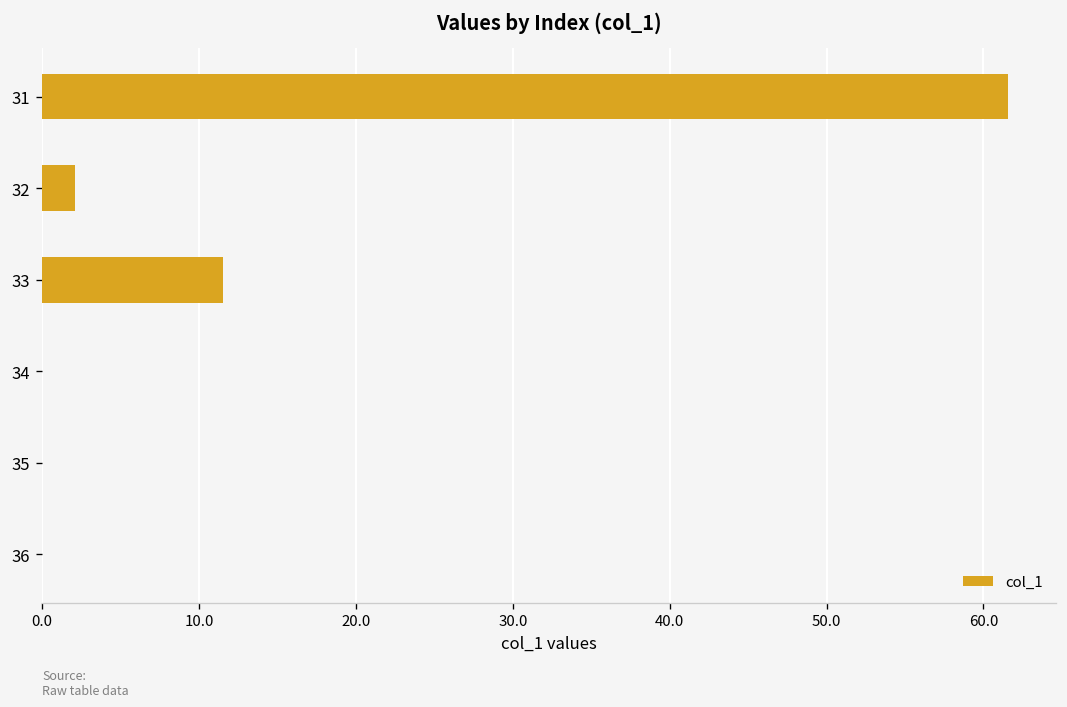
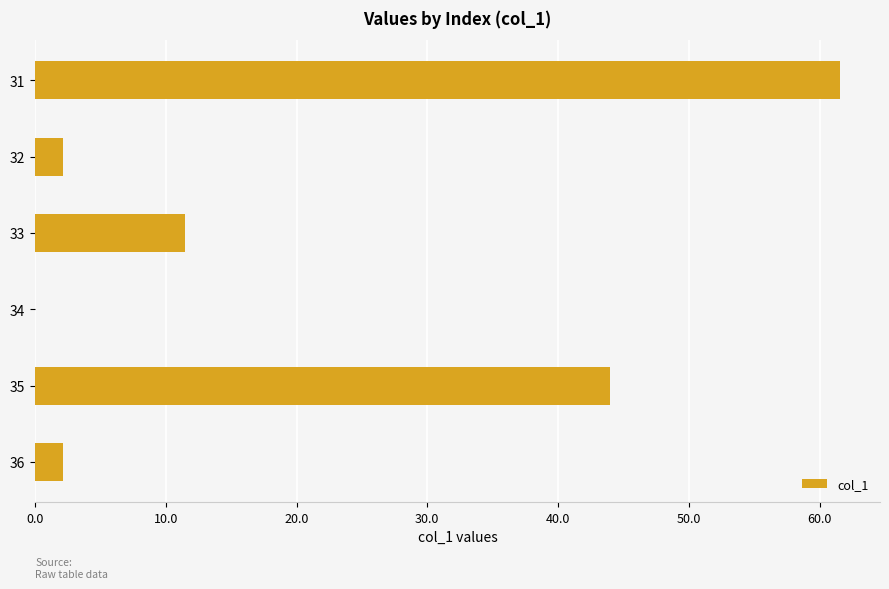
35: 0 -> 44
36: 0.0 -> 2.1
